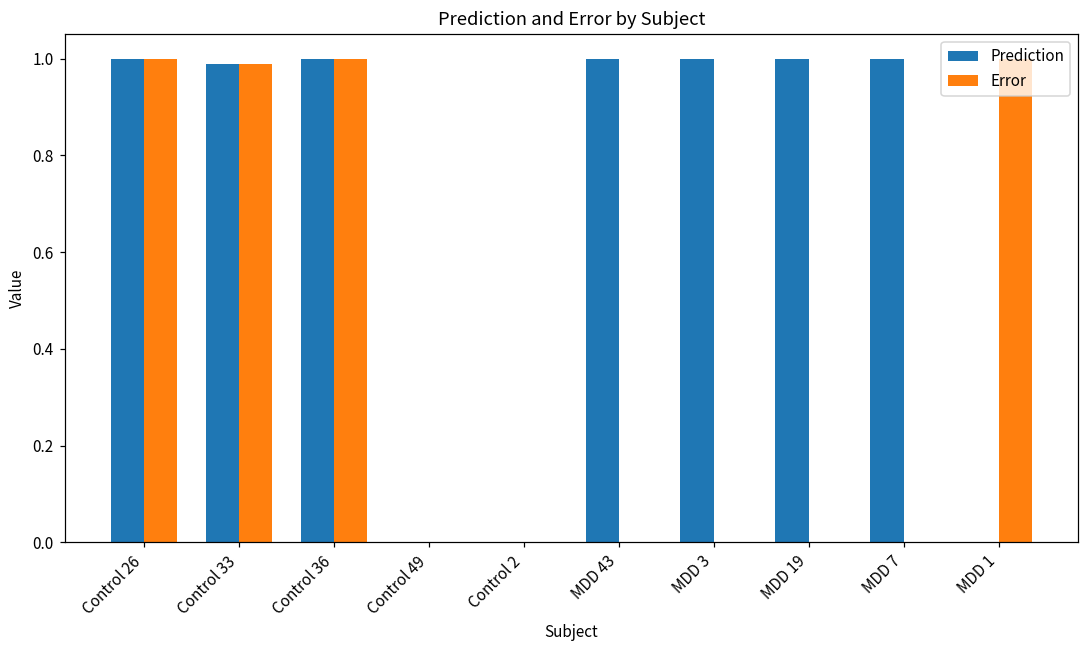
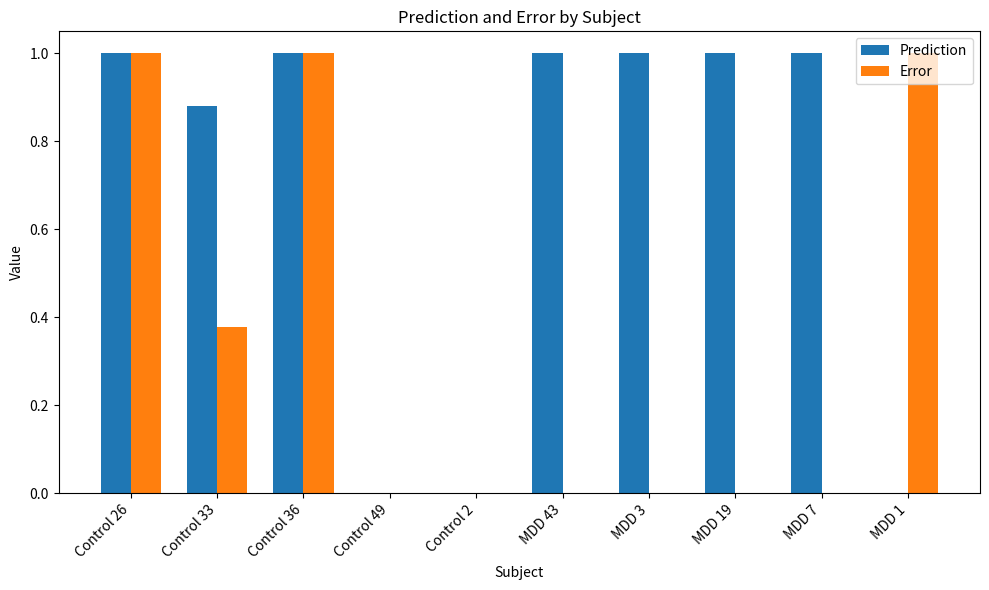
Prediction, Control 33: 0.99 -> 0.88
Error, Control 33: 0.99 -> 0.38
